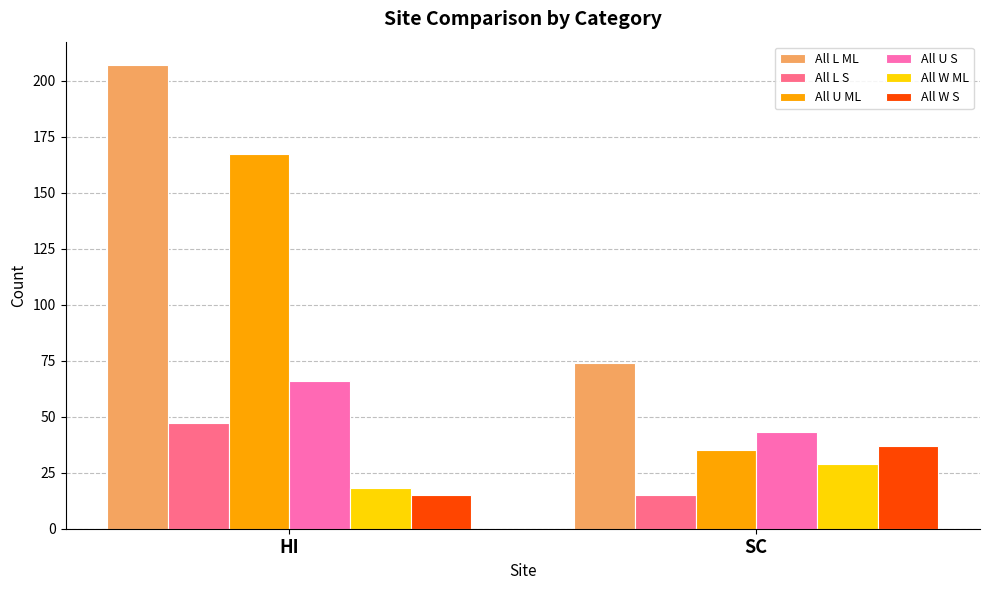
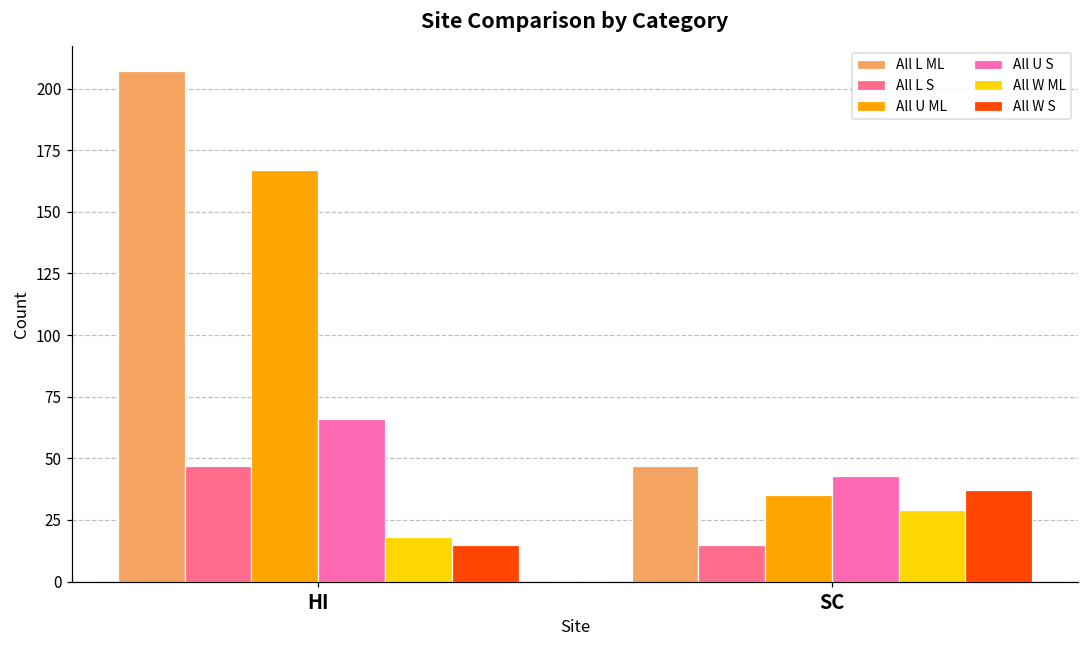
All L ML, SC: 74 -> 47
